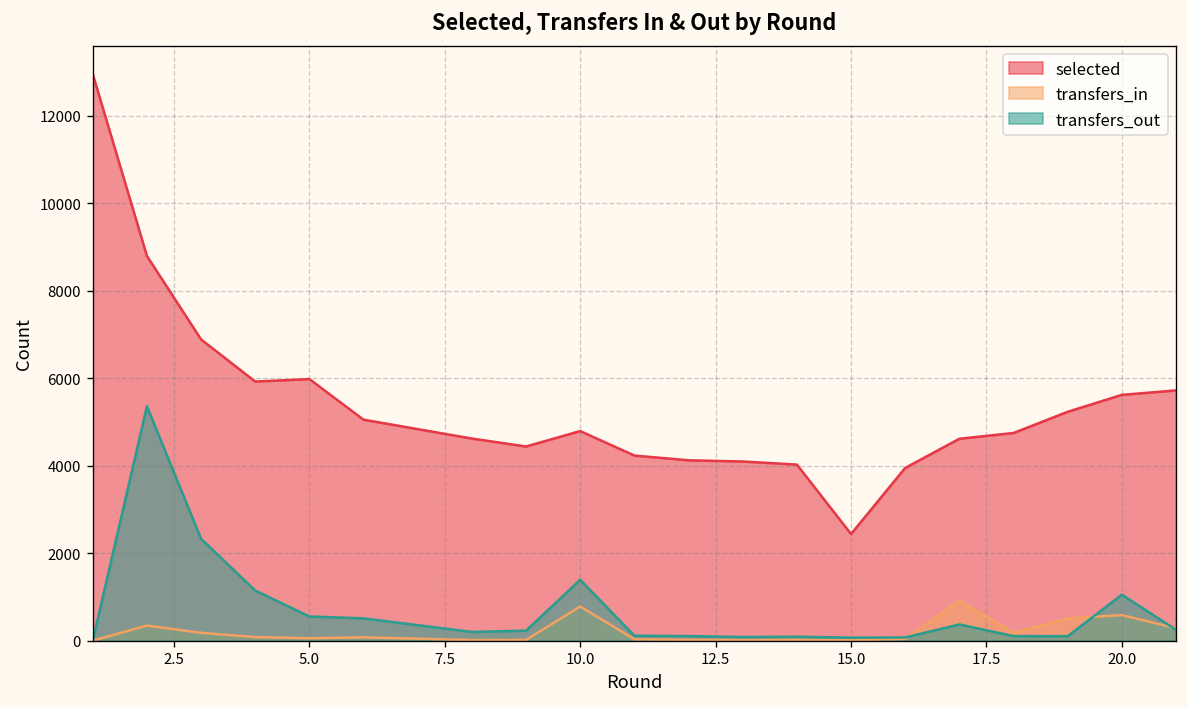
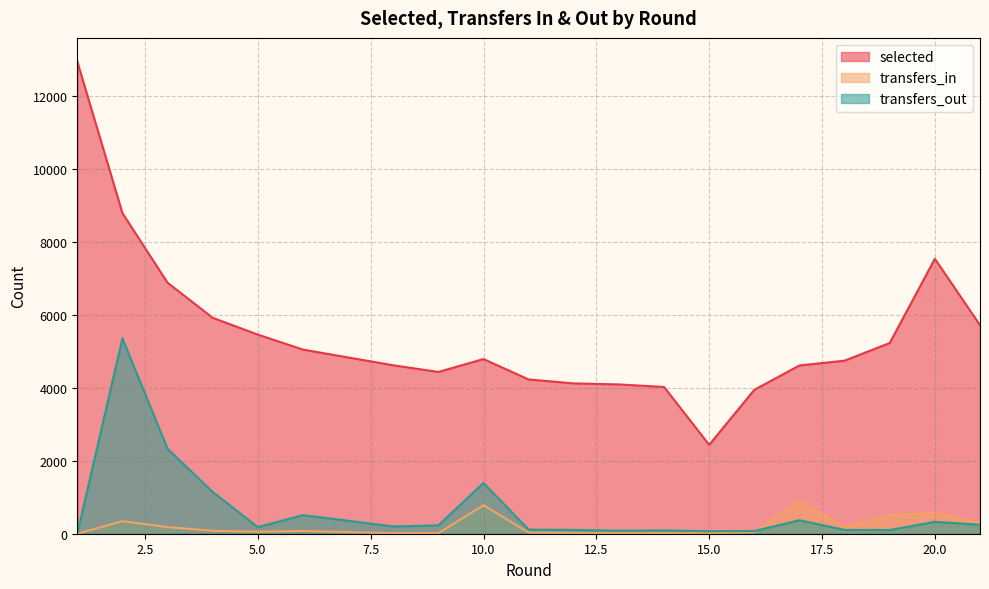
selected, 5.0: 6000 -> 5500
transfers_out, 5.0: 600 -> 200
selected, 20.0: 5600 -> 7500
transfers_out, 20.0: 1100 -> 300
